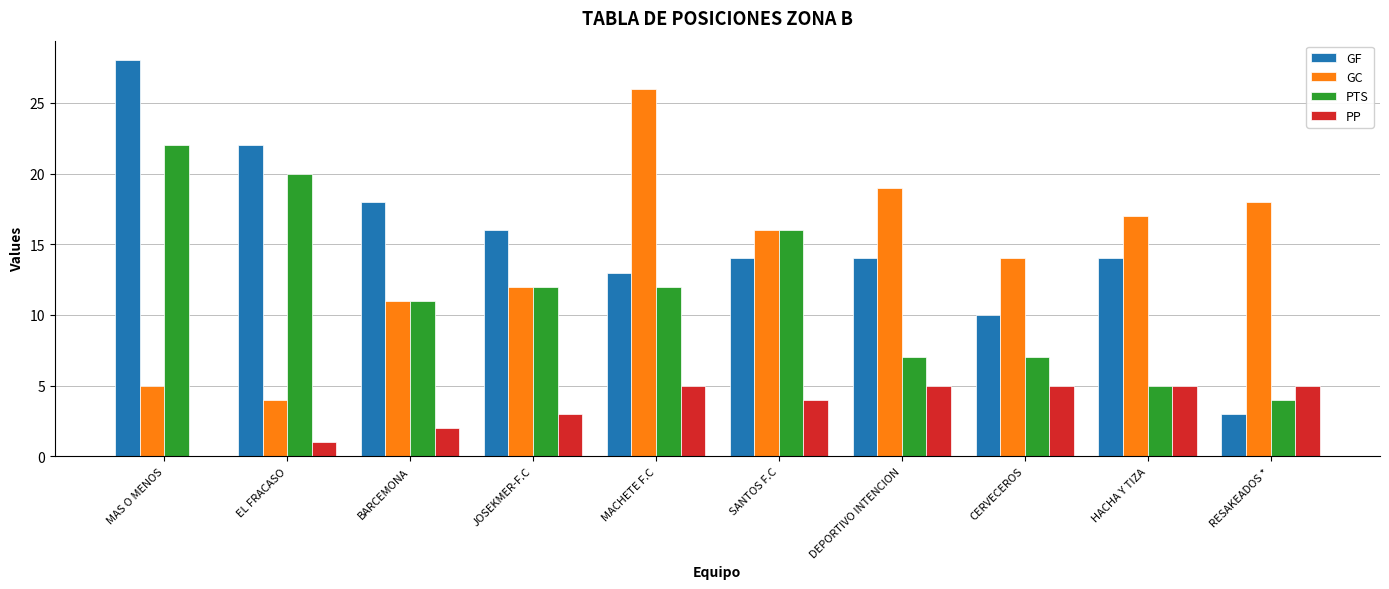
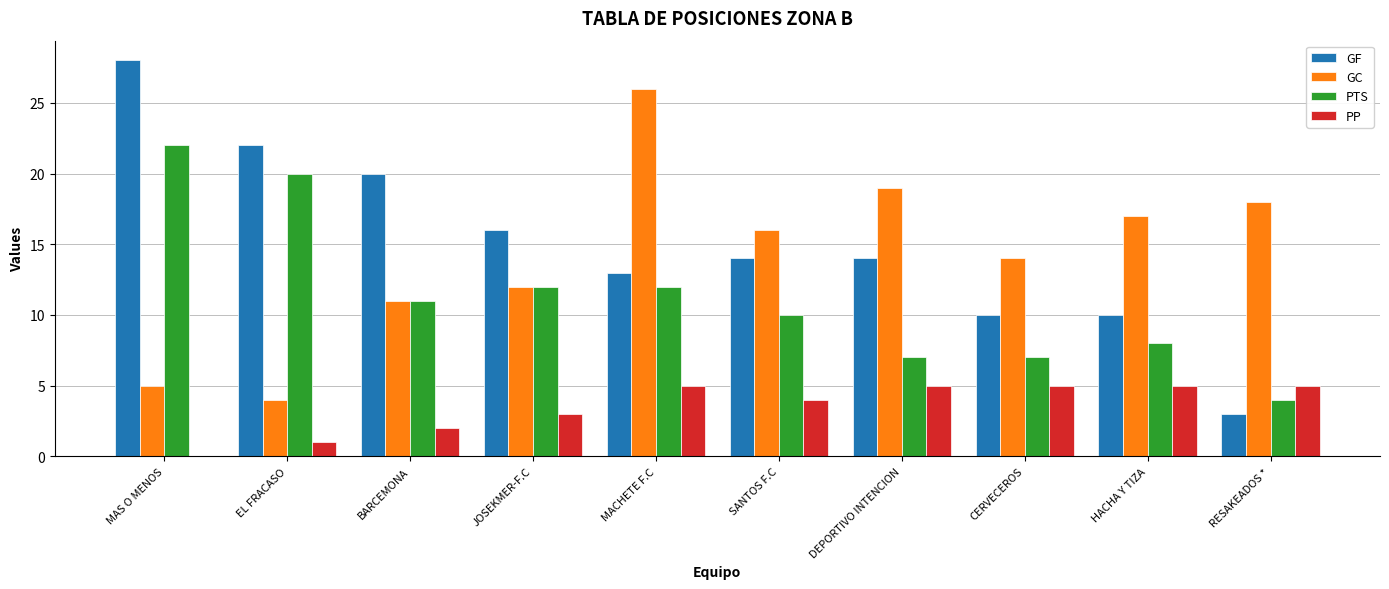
GF, BARCEMONA: 18 -> 20
PTS, SANTOS F.C: 16 -> 10
GF, HACHA Y TIZA: 14 -> 10
PTS, HACHA Y TIZA: 5 -> 8
